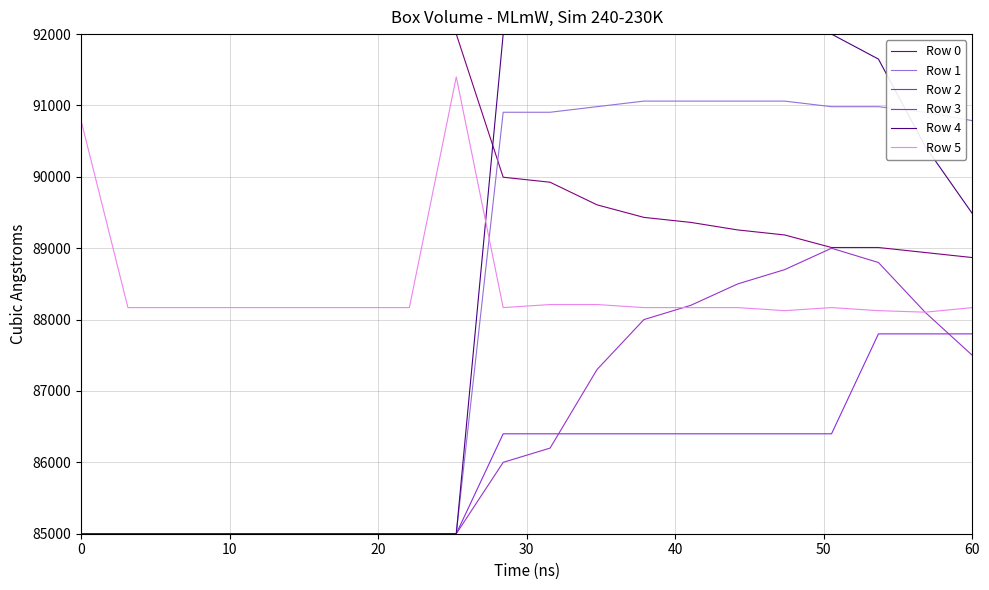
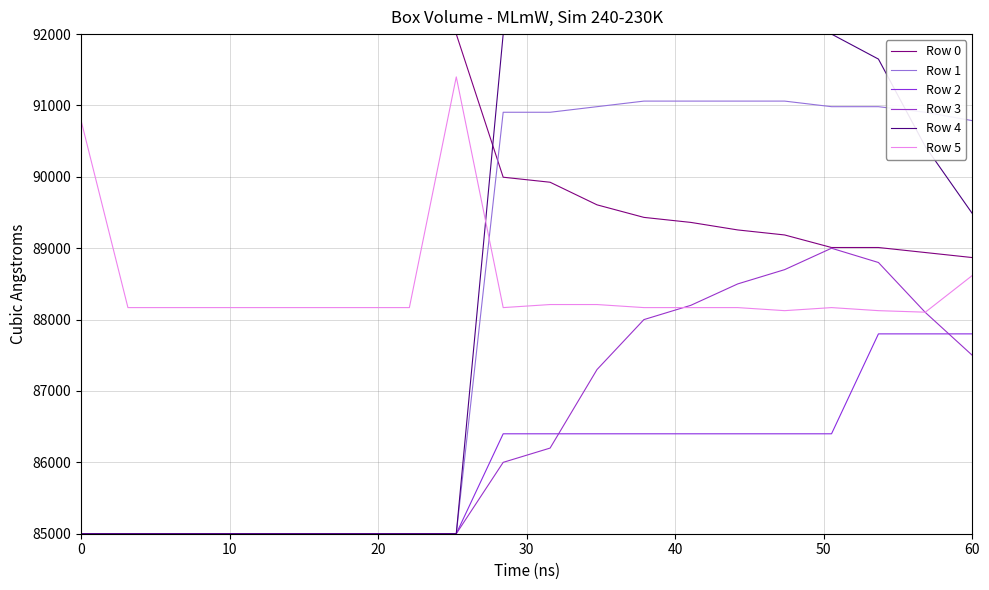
Row 5, 60: 88200 -> 88600
